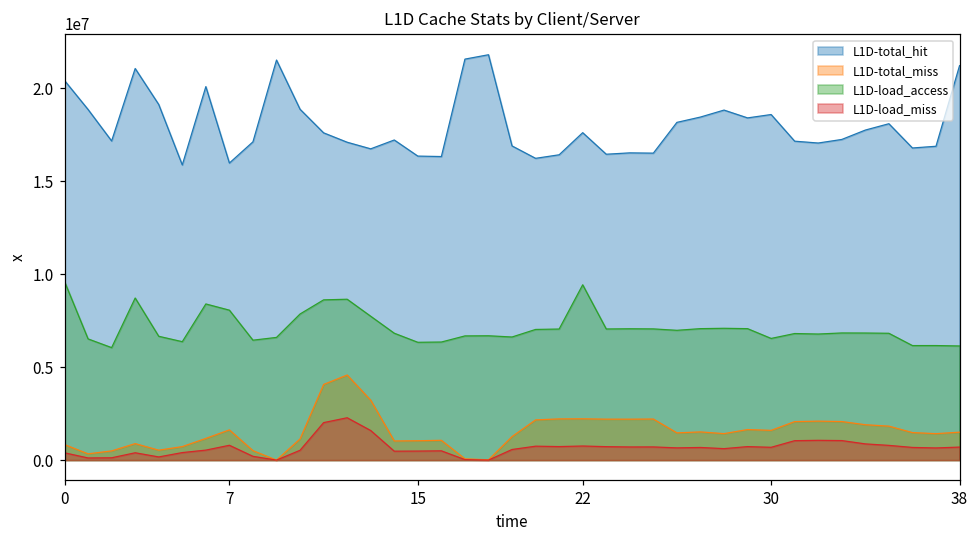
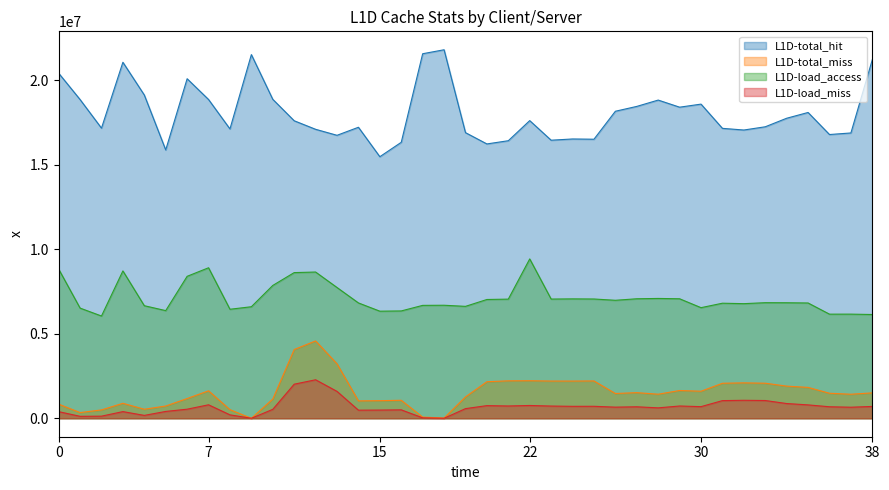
L1D-load_access, 0: 9600000 -> 8800000
L1D-total_hit, 7: 16000000 -> 18900000
L1D-load_access, 7: 8100000 -> 8900000
L1D-total_hit, 15: 16400000 -> 15500000
